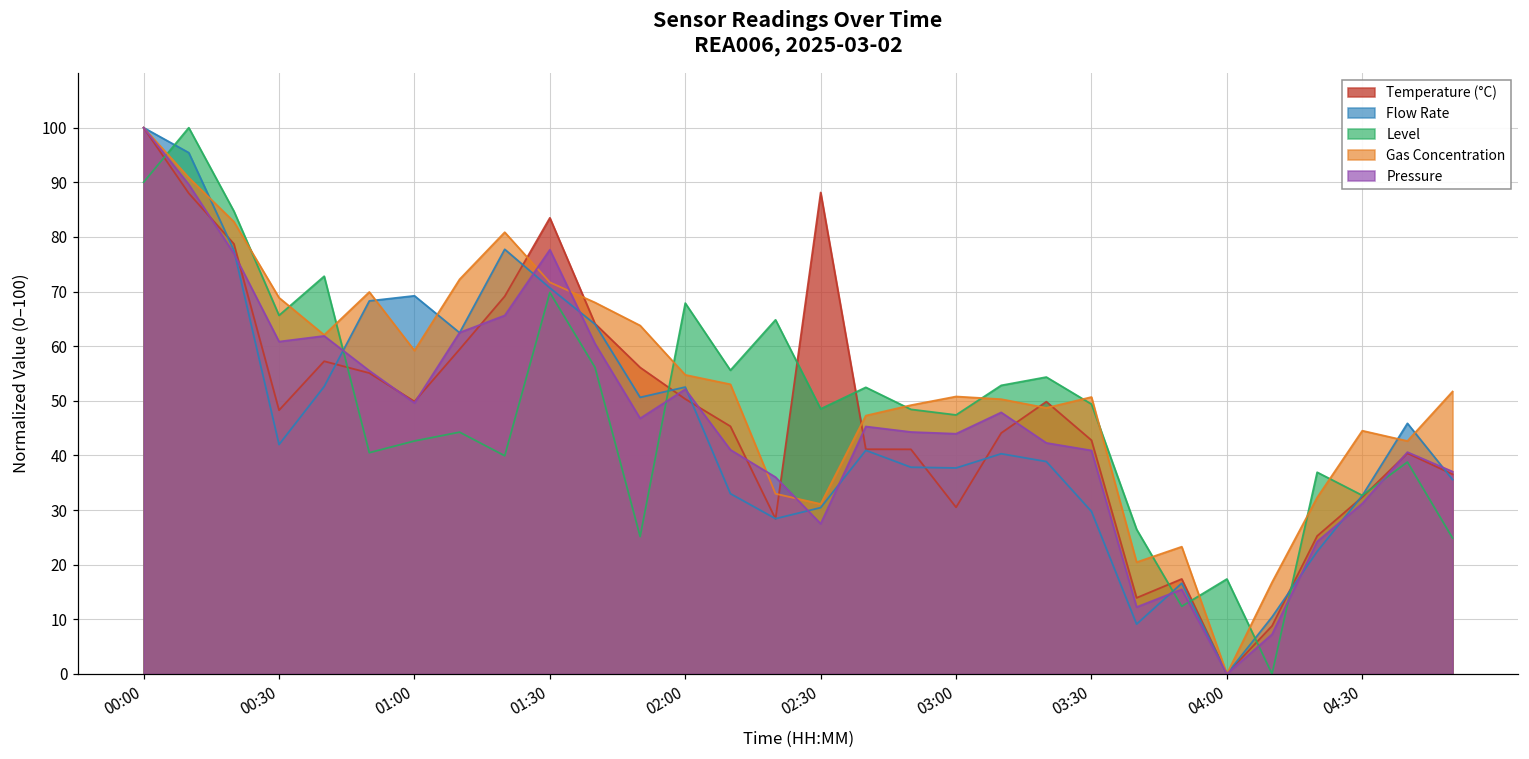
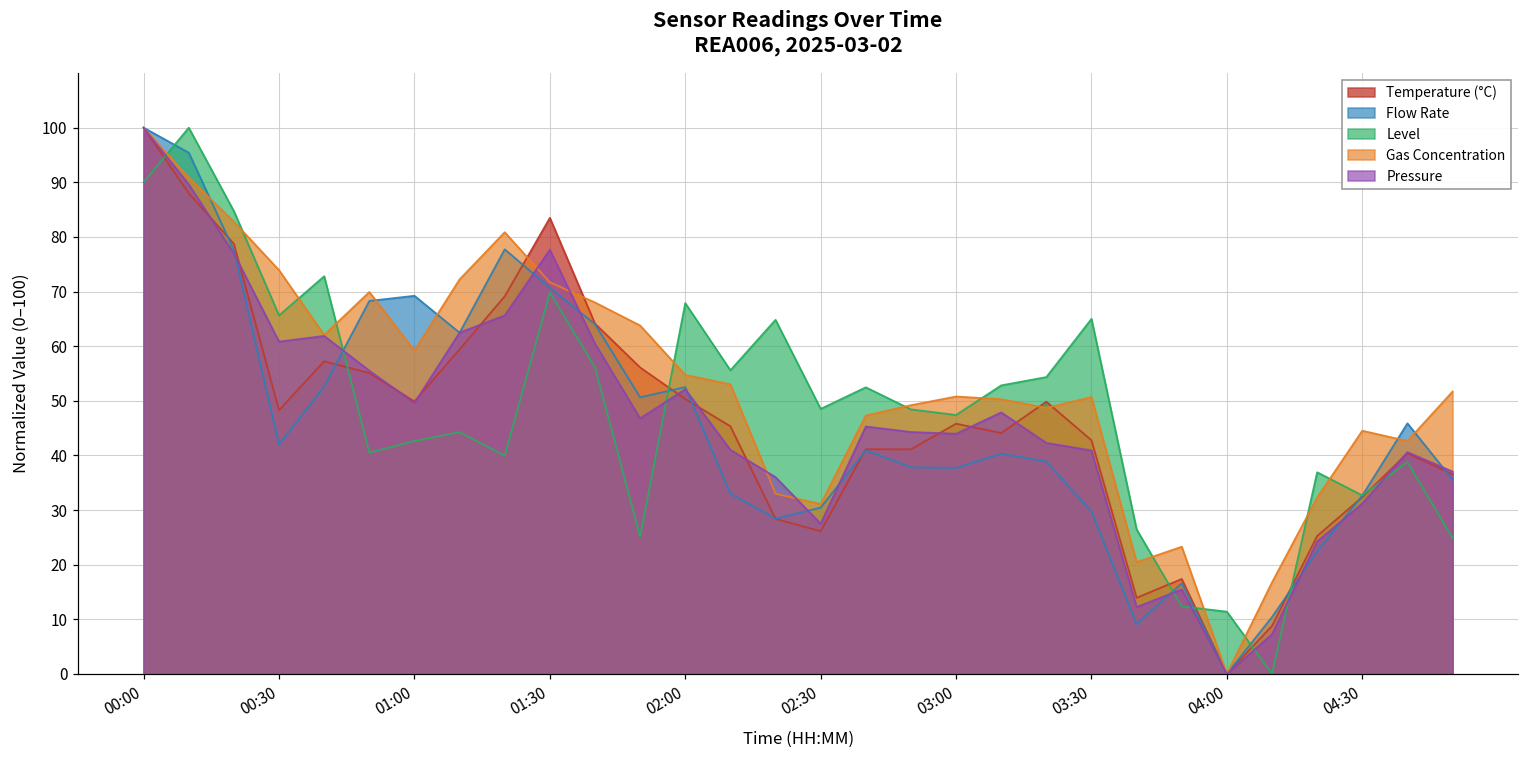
Gas Concentration, 00:30: 69 -> 74
Temperature (°C), 02:30: 88 -> 26
Temperature (°C), 03:00: 30 -> 46
Level, 03:30: 49 -> 65
Level, 04:00: 17 -> 11
